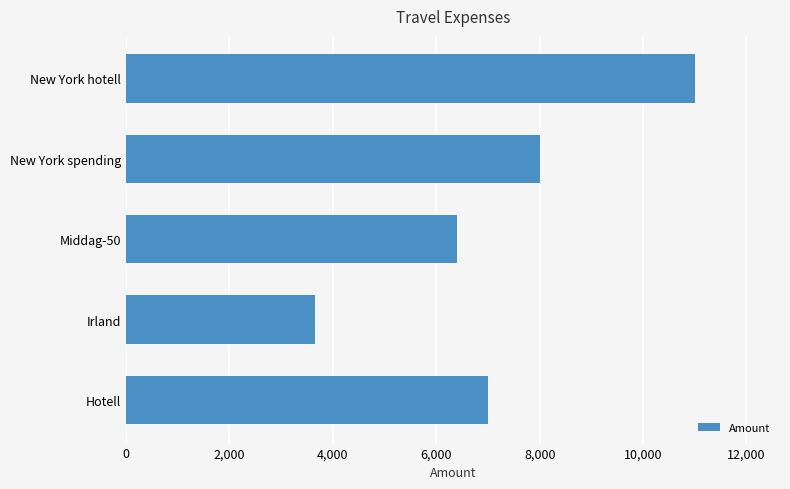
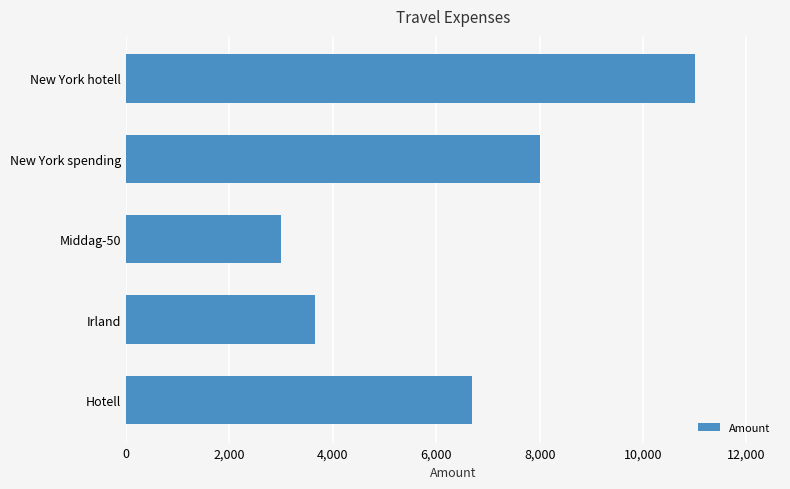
Middag-50: 6,400 -> 3,000
Hotell: 7,000 -> 6,700
